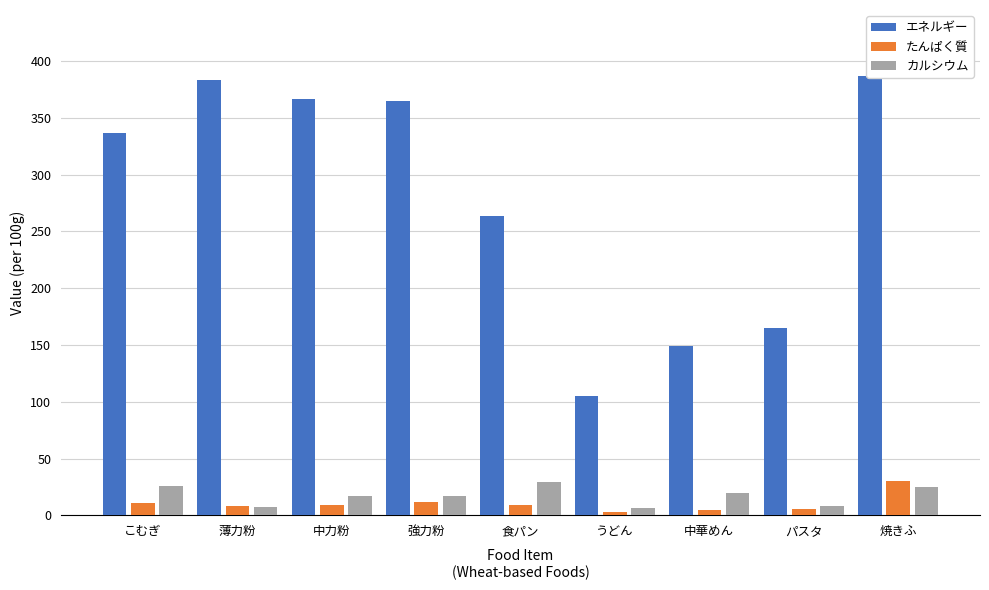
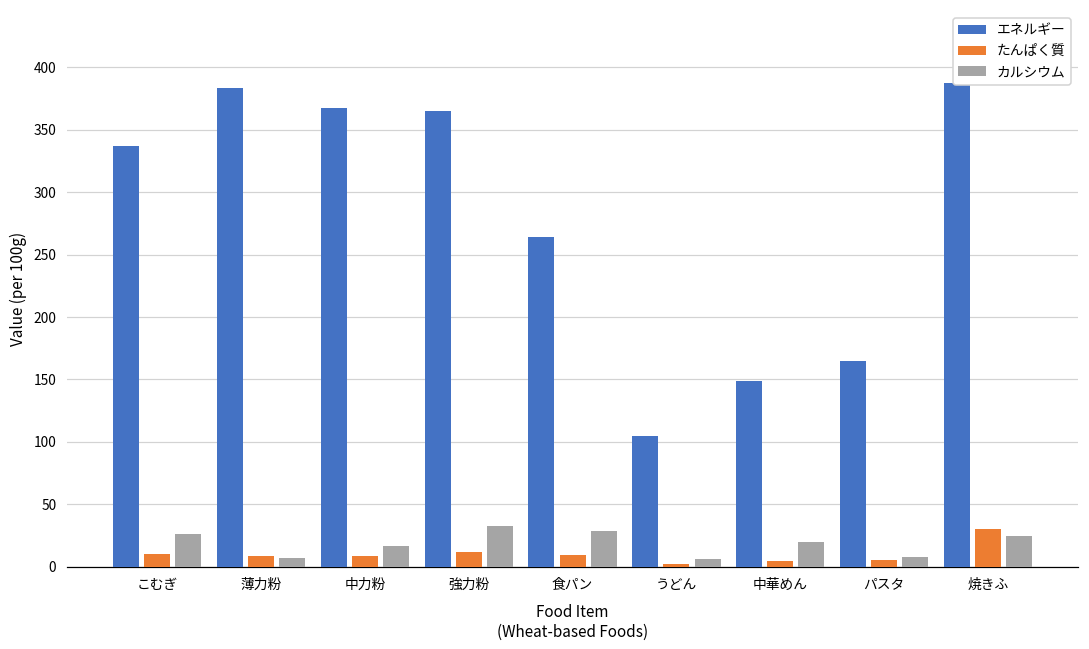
カルシウム, 強力粉: 17 -> 33
